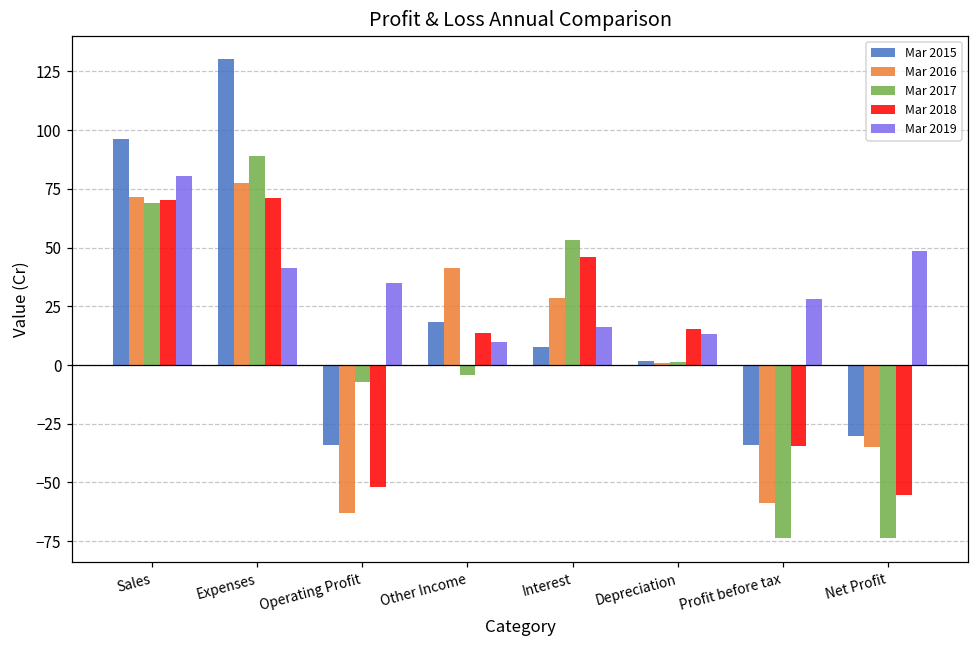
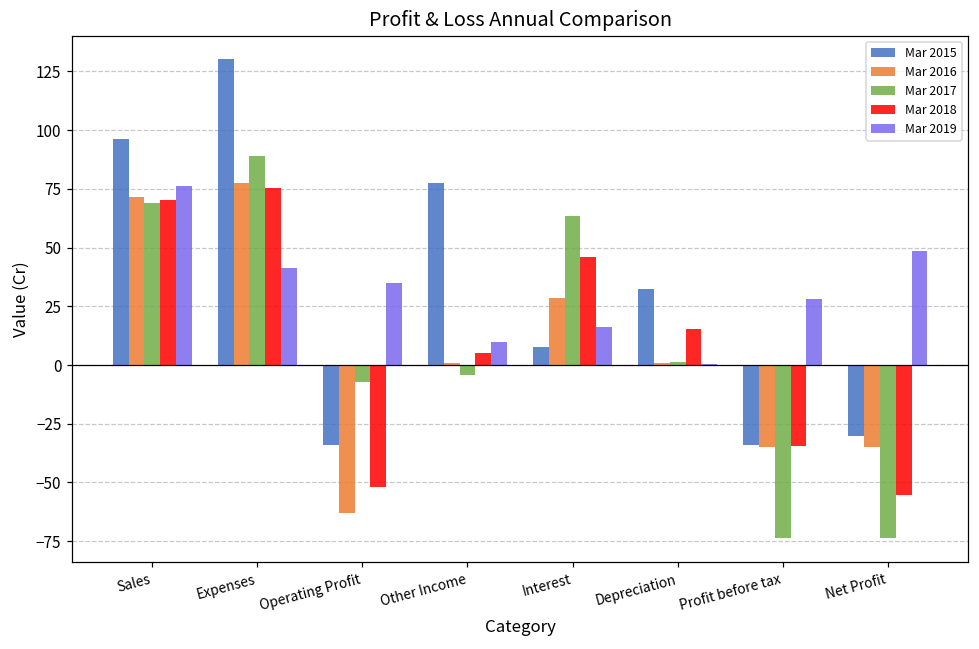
Mar 2019, Sales: 80 -> 76
Mar 2018, Expenses: 71 -> 75
Mar 2015, Other Income: 18 -> 78
Mar 2016, Other Income: 41 -> 1
Mar 2018, Other Income: 14 -> 5
Mar 2017, Interest: 53 -> 64
Mar 2015, Depreciation: 2 -> 32
Mar 2019, Depreciation: 13 -> 1
Mar 2016, Profit before tax: -59 -> -35
